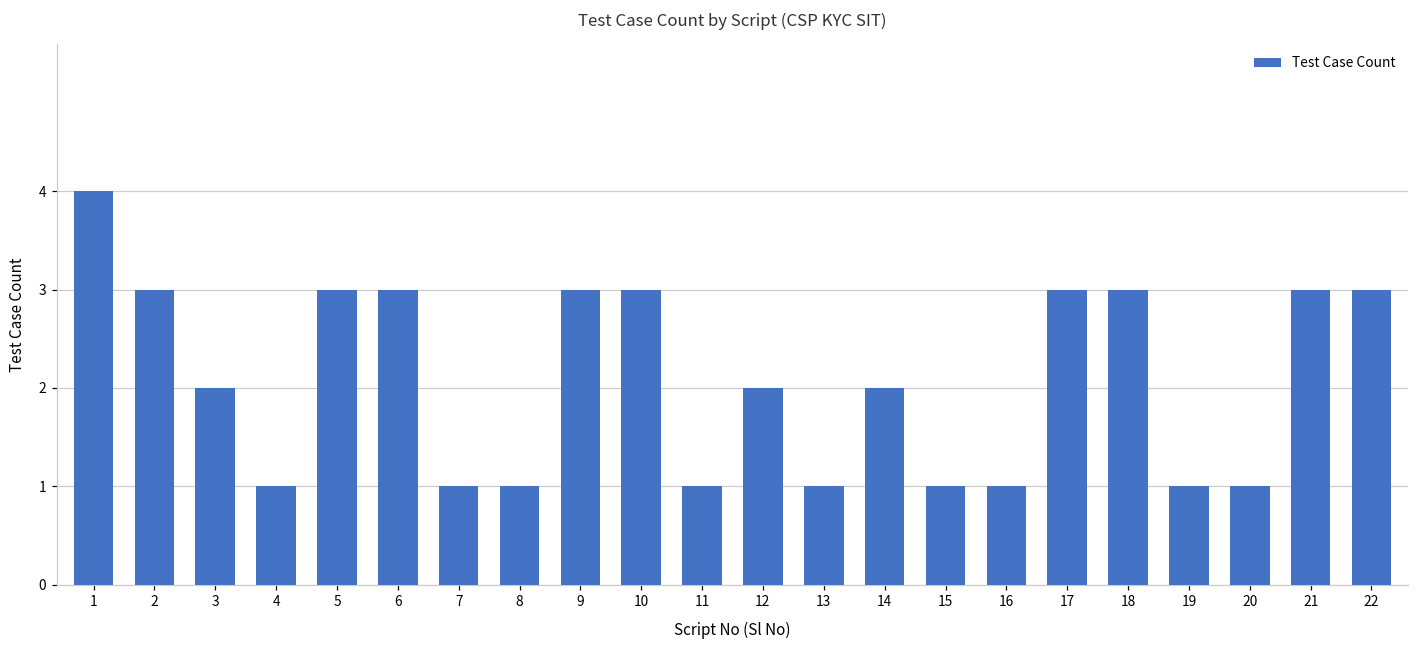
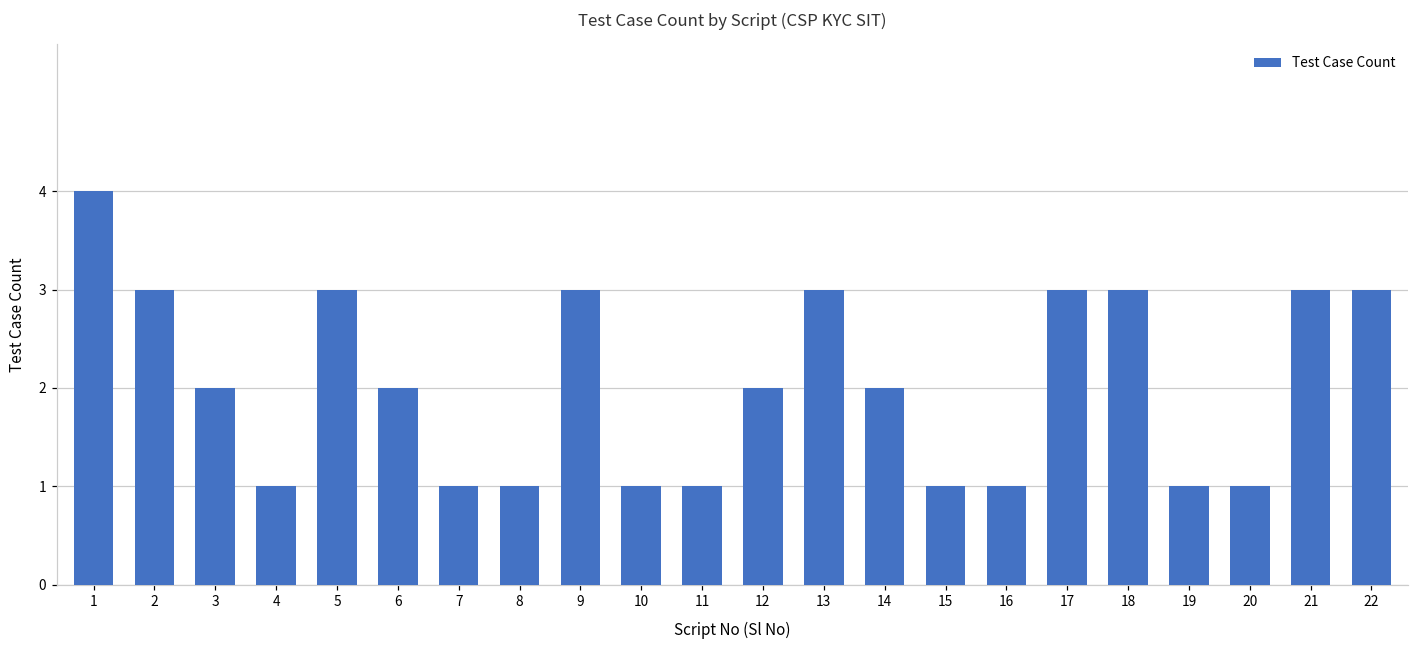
6: 3 -> 2
10: 3 -> 1
13: 1 -> 3
